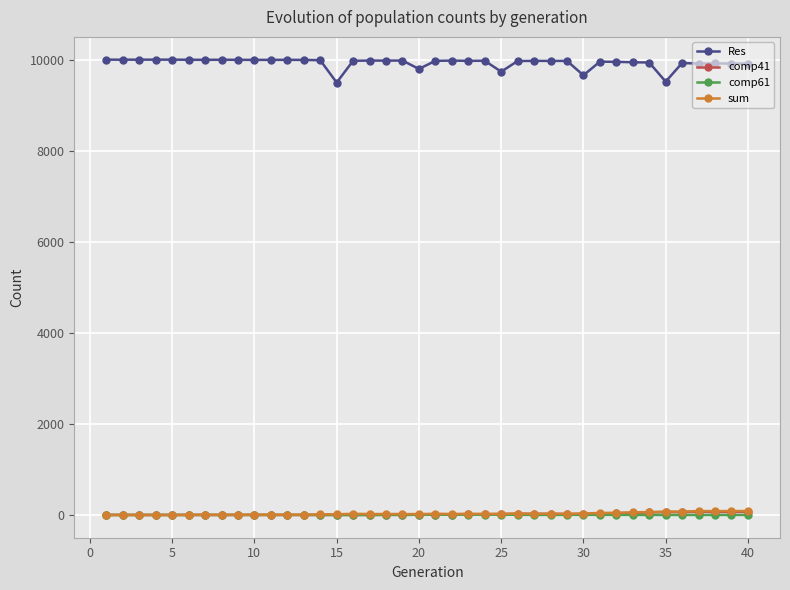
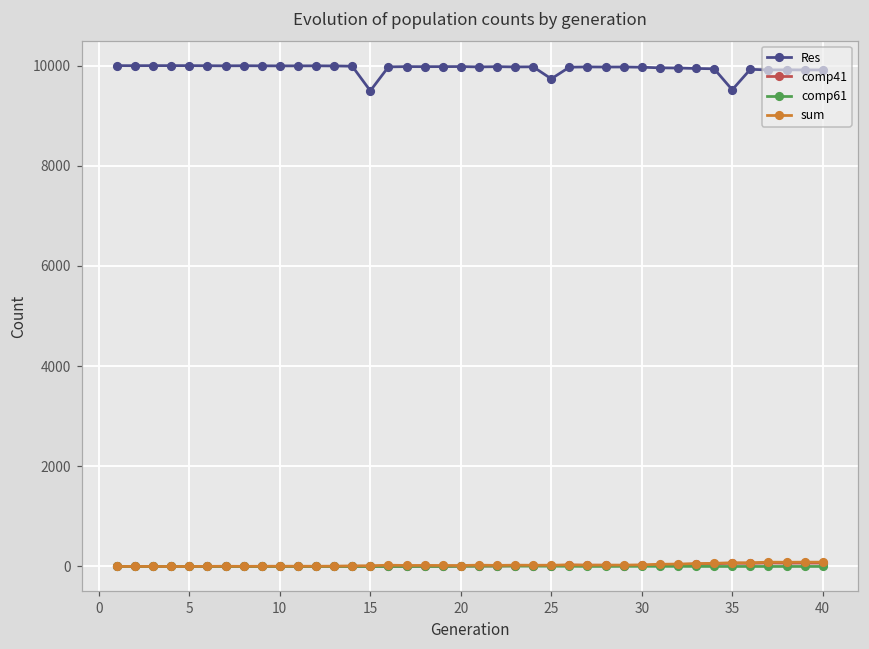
Res, 20: 9800 -> 10000
Res, 30: 9700 -> 10000
